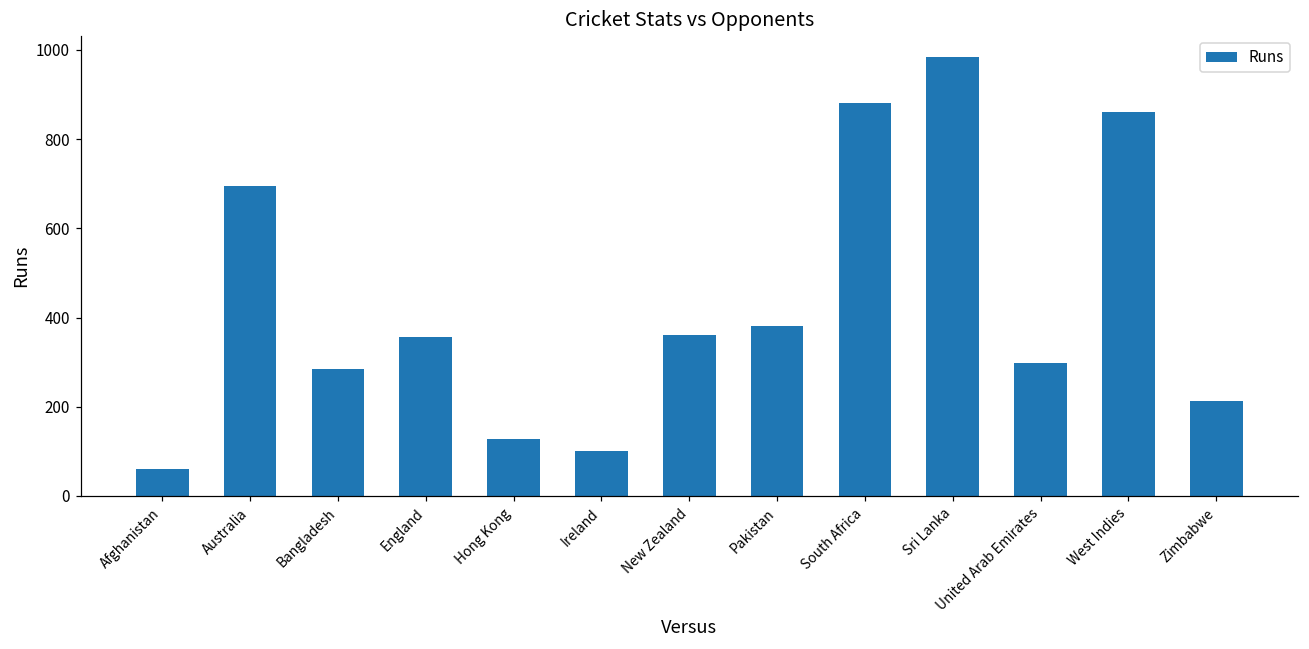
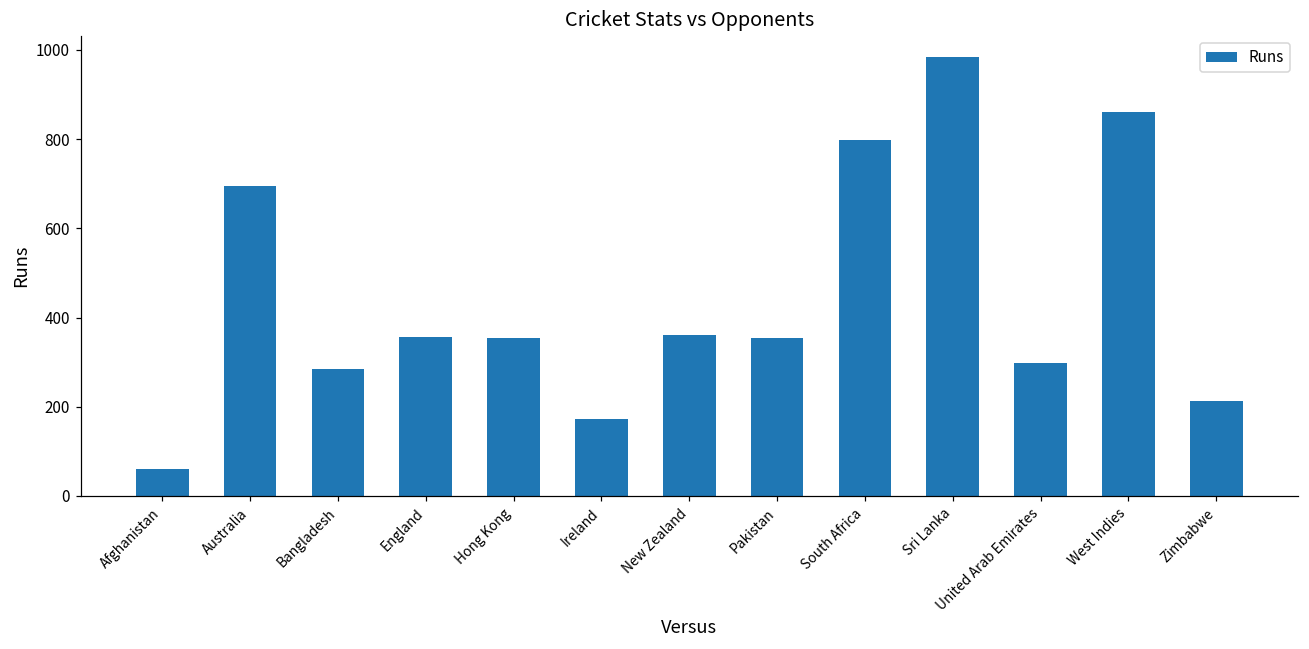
Hong Kong: 130 -> 360
Ireland: 100 -> 170
Pakistan: 380 -> 350
South Africa: 880 -> 800
